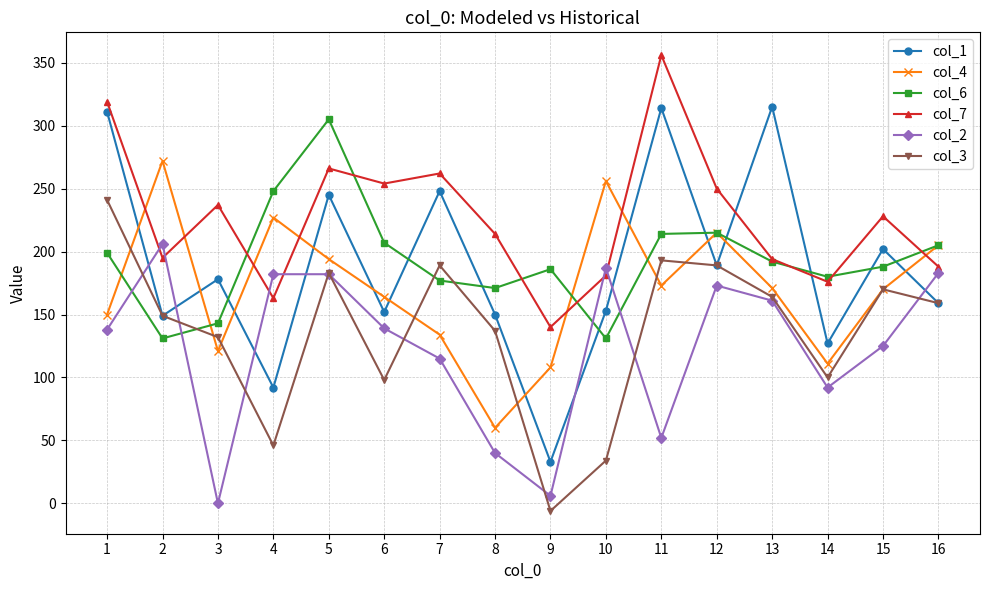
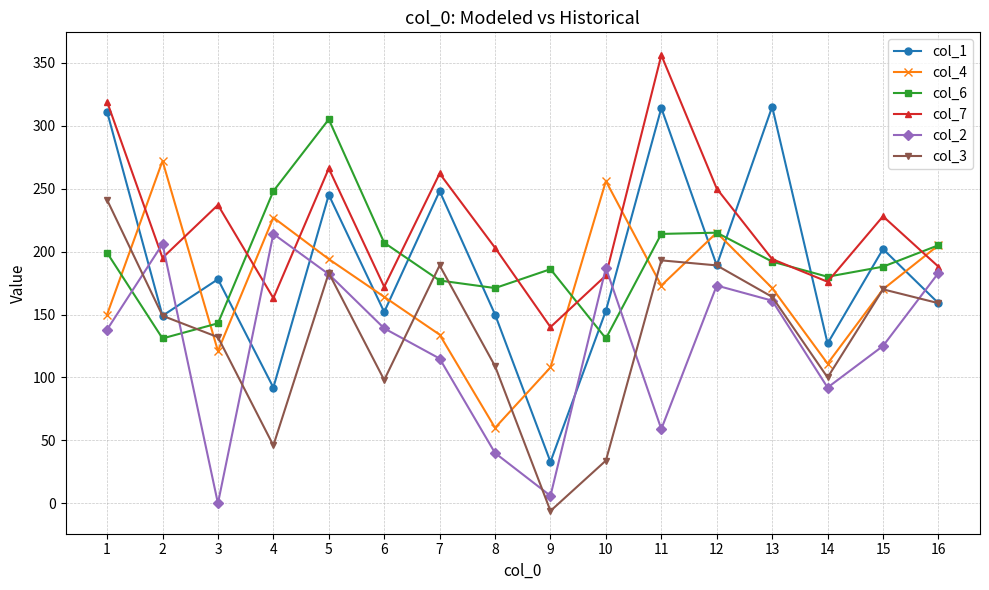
col_2, 4: 182 -> 214
col_7, 6: 254 -> 172
col_7, 8: 214 -> 203
col_3, 8: 137 -> 109
col_2, 11: 52 -> 59
